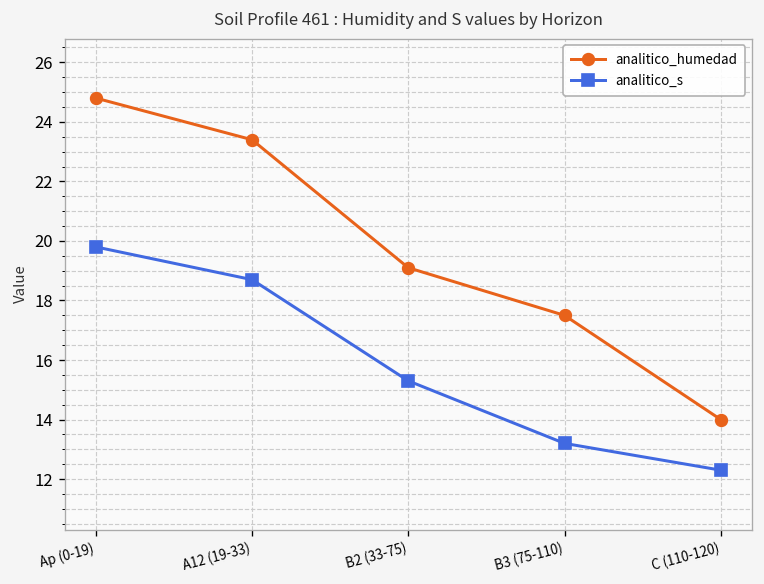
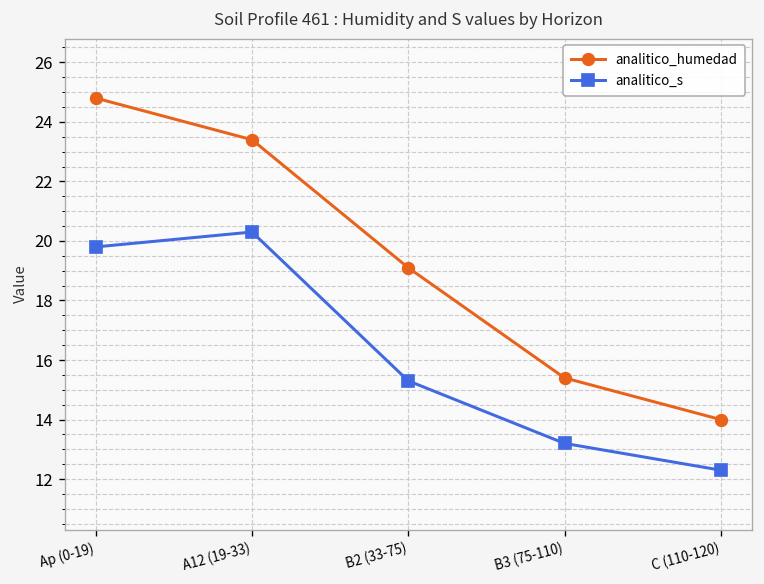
analitico_s, A12 (19-33): 18.7 -> 20.3
analitico_humedad, B3 (75-110): 17.5 -> 15.4
